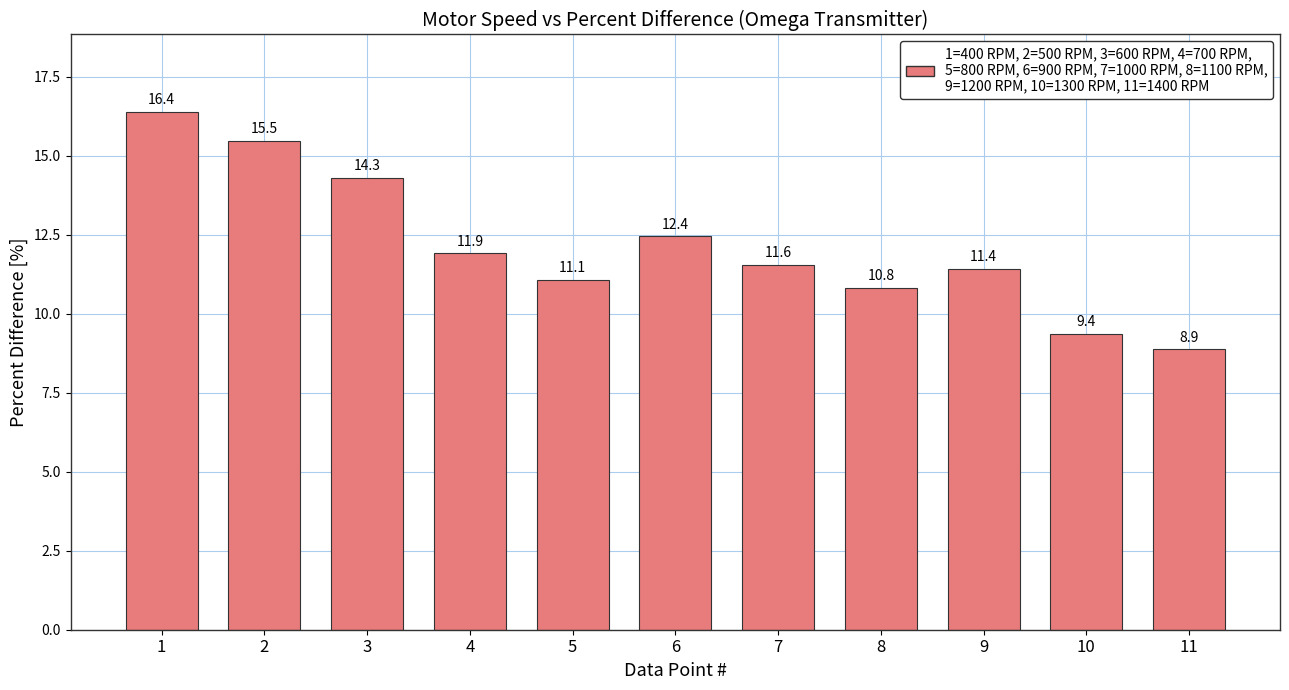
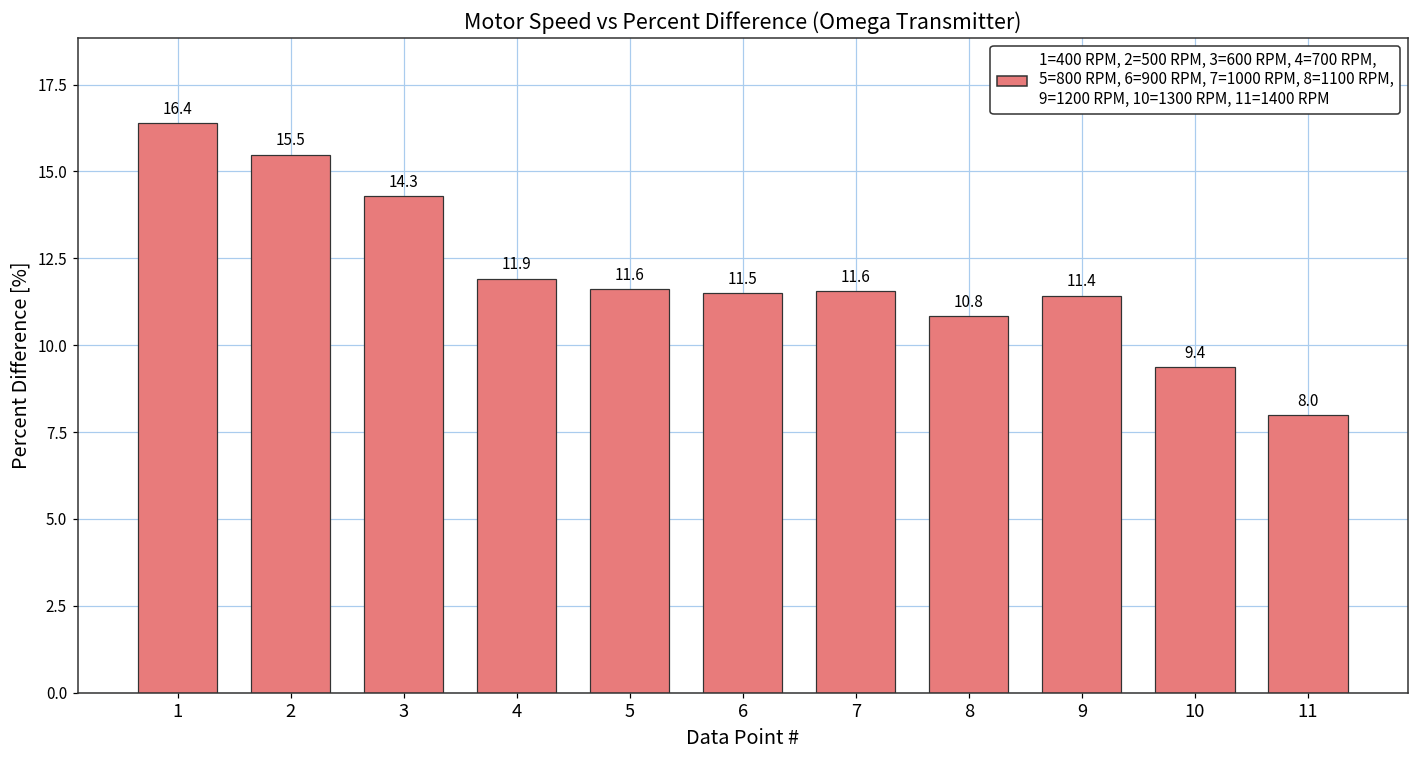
5: 11.1 -> 11.6
6: 12.4 -> 11.5
11: 8.9 -> 8.0
